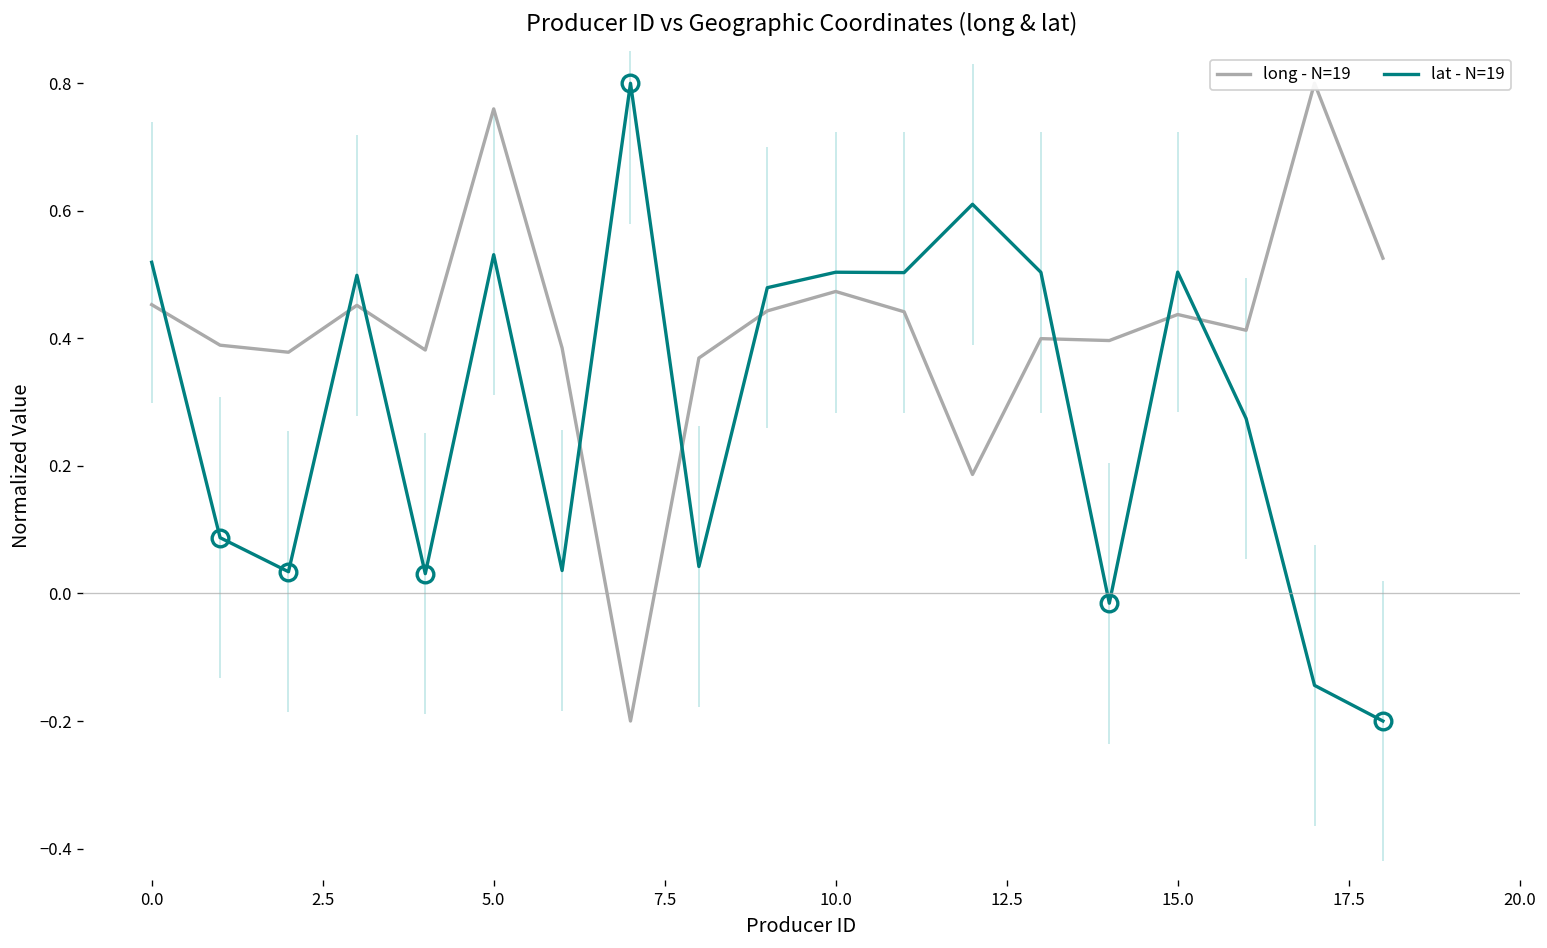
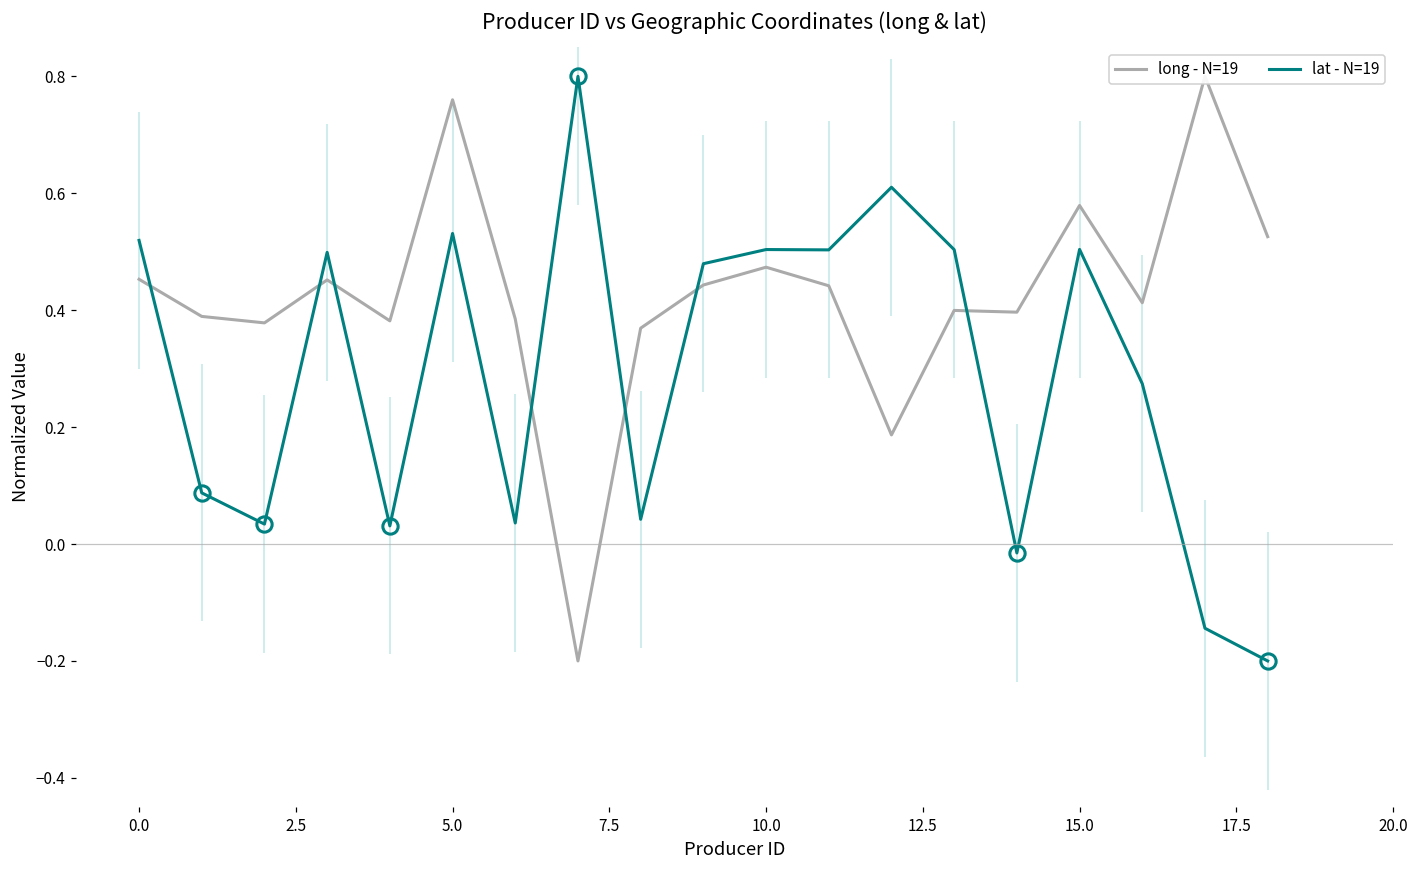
long - N=19, 15.0: 0.44 -> 0.58
